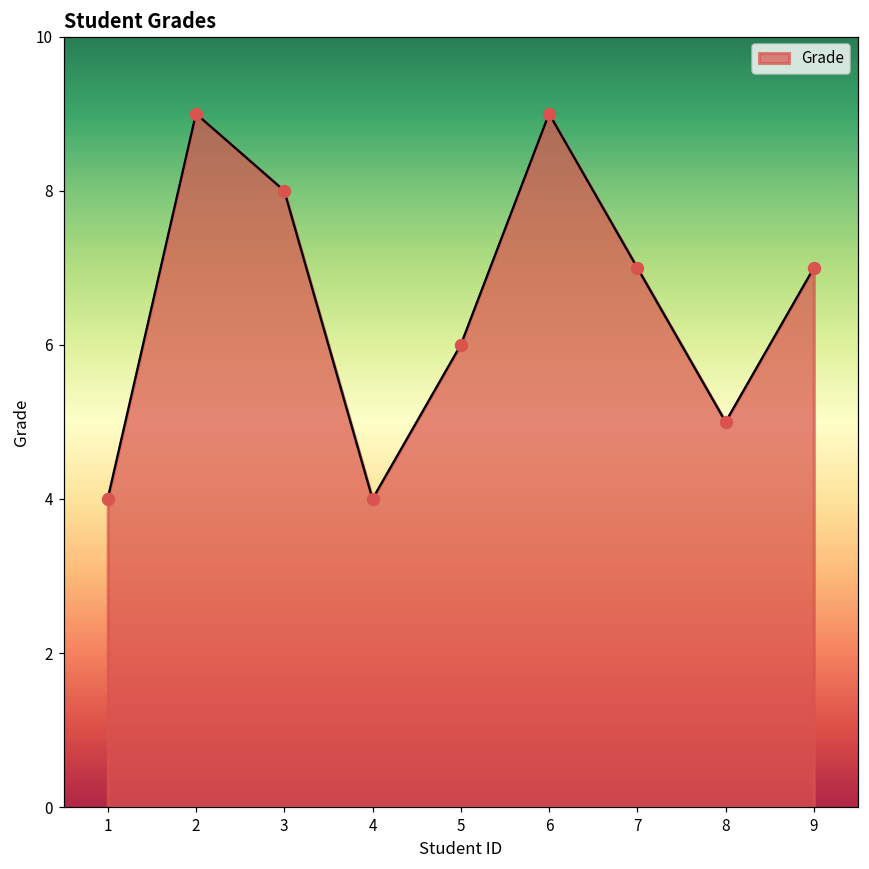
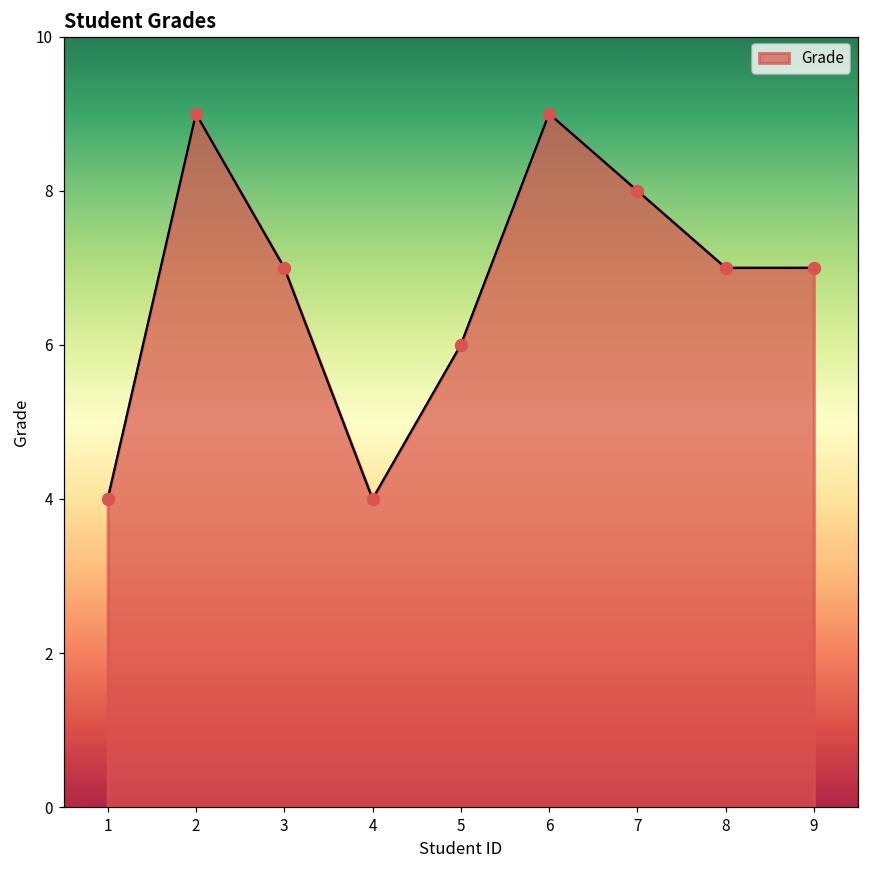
3: 8 -> 7
7: 7 -> 8
8: 5 -> 7
